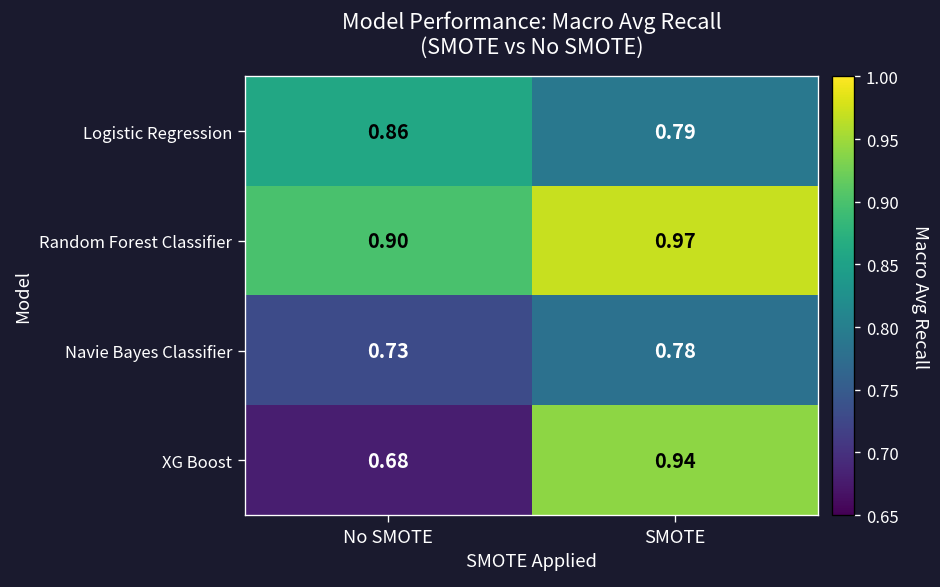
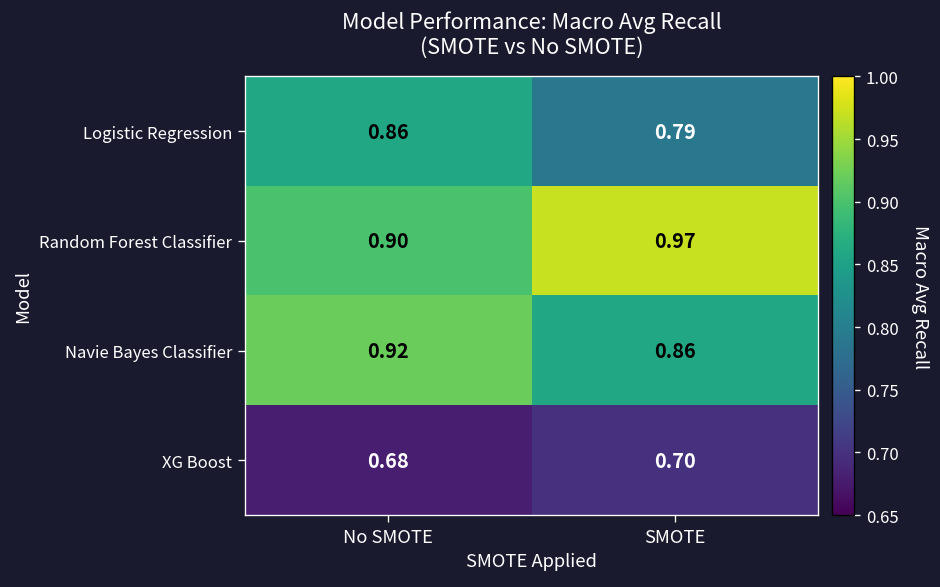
Navie Bayes Classifier, No SMOTE: 0.73 -> 0.92
Navie Bayes Classifier, SMOTE: 0.78 -> 0.86
XG Boost, SMOTE: 0.94 -> 0.70
